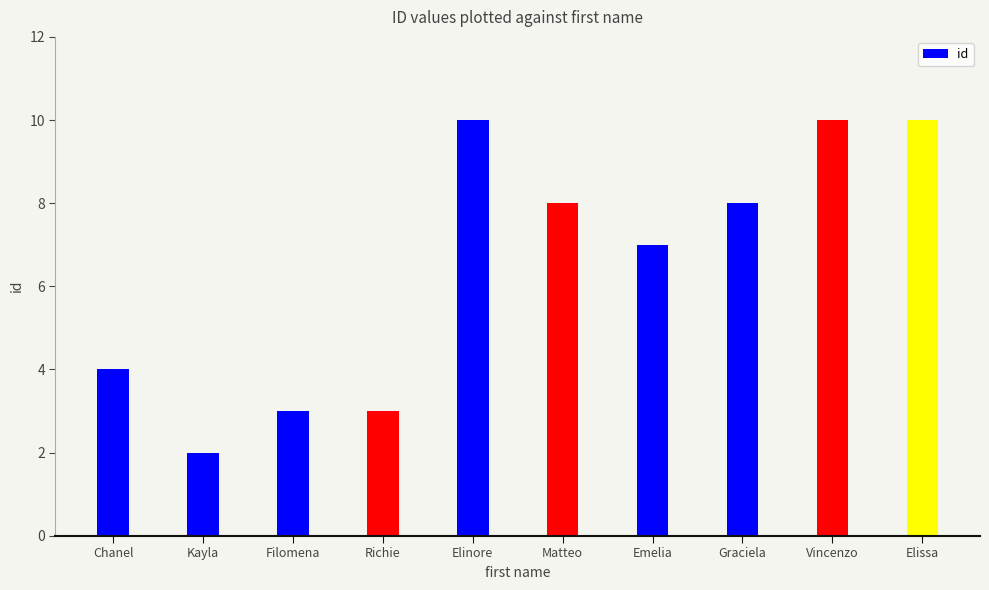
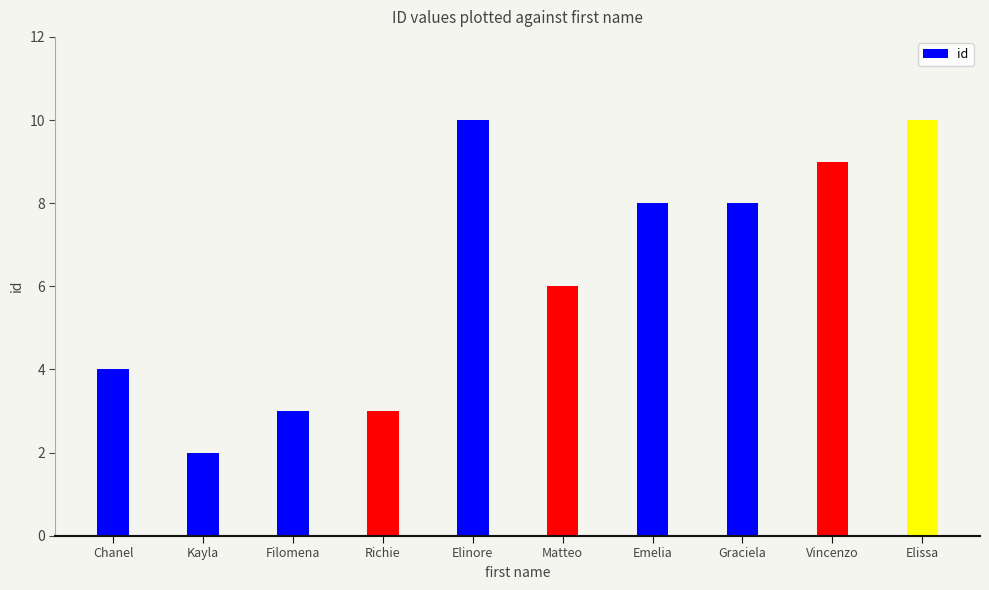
Matteo: 8 -> 6
Emelia: 7 -> 8
Vincenzo: 10 -> 9
